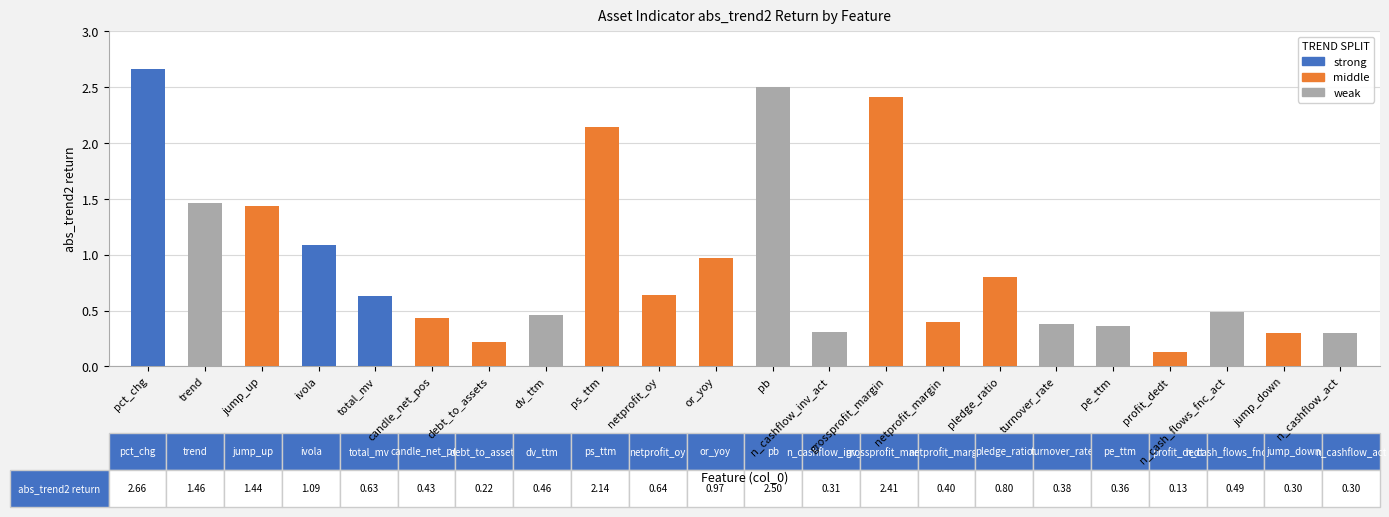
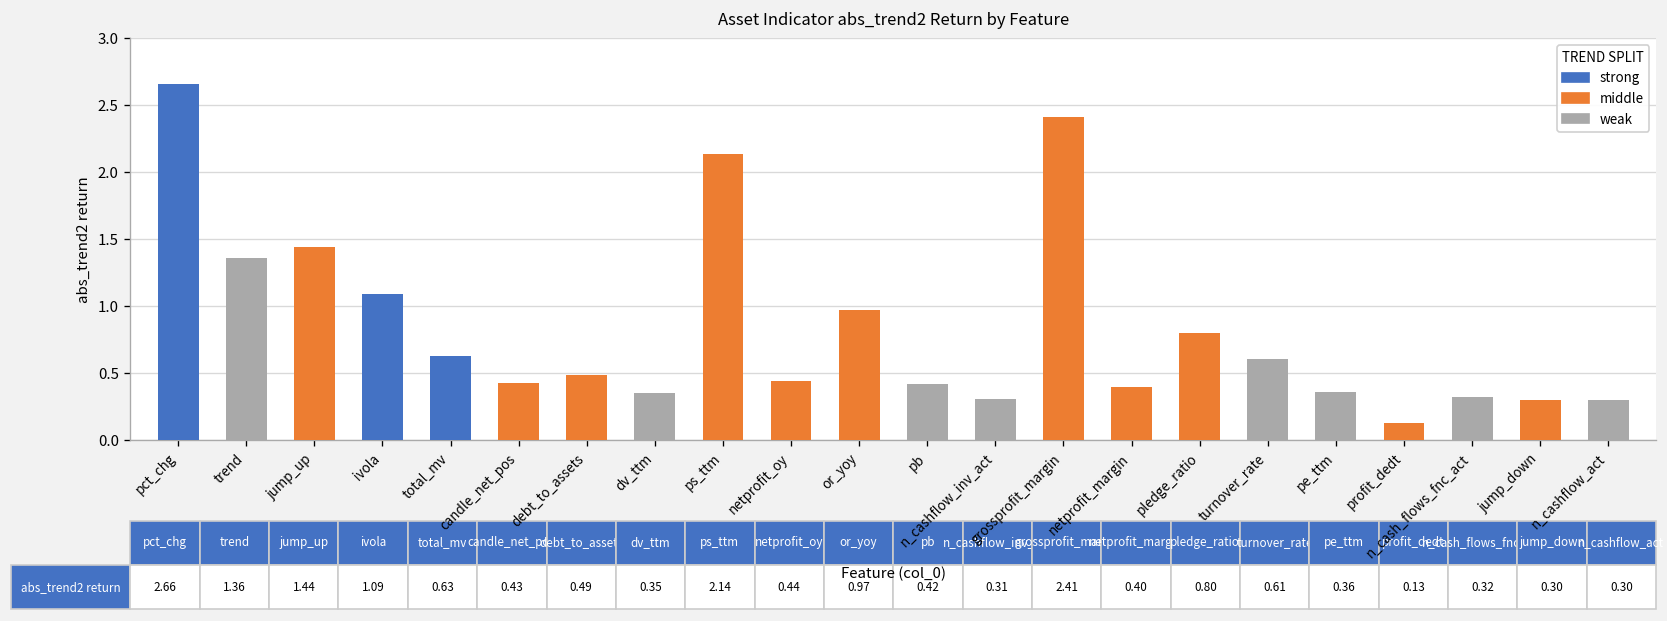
trend: 1.46 -> 1.36
debt_to_assets: 0.22 -> 0.49
dv_ttm: 0.46 -> 0.35
netprofit_oy: 0.64 -> 0.44
pb: 2.50 -> 0.42
turnover_rate: 0.38 -> 0.61
n_cash_flows_fnc_act: 0.49 -> 0.32
